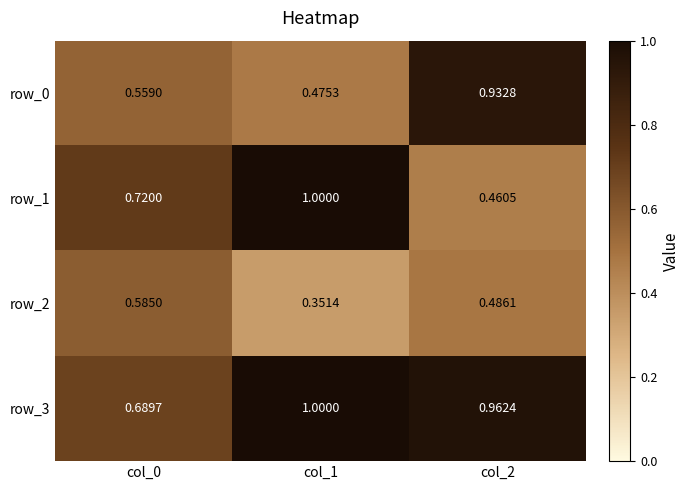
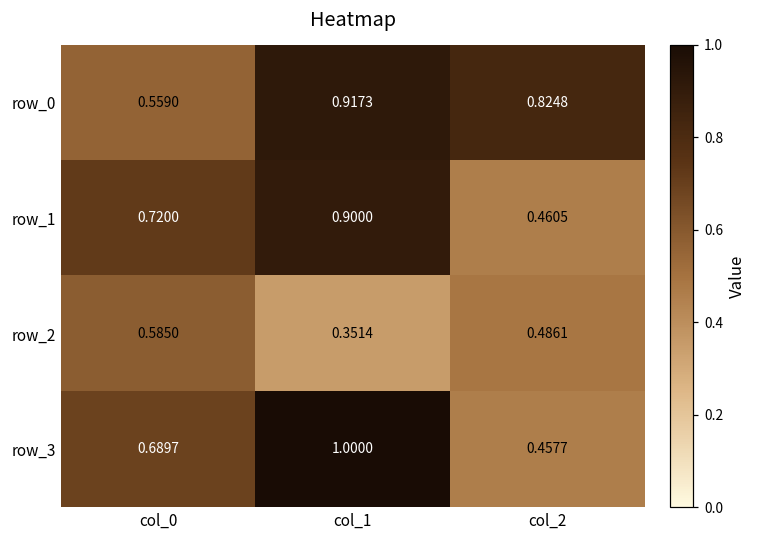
row_0, col_1: 0.4753 -> 0.9173
row_0, col_2: 0.9328 -> 0.8248
row_1, col_1: 1.0000 -> 0.9000
row_3, col_2: 0.9624 -> 0.4577
